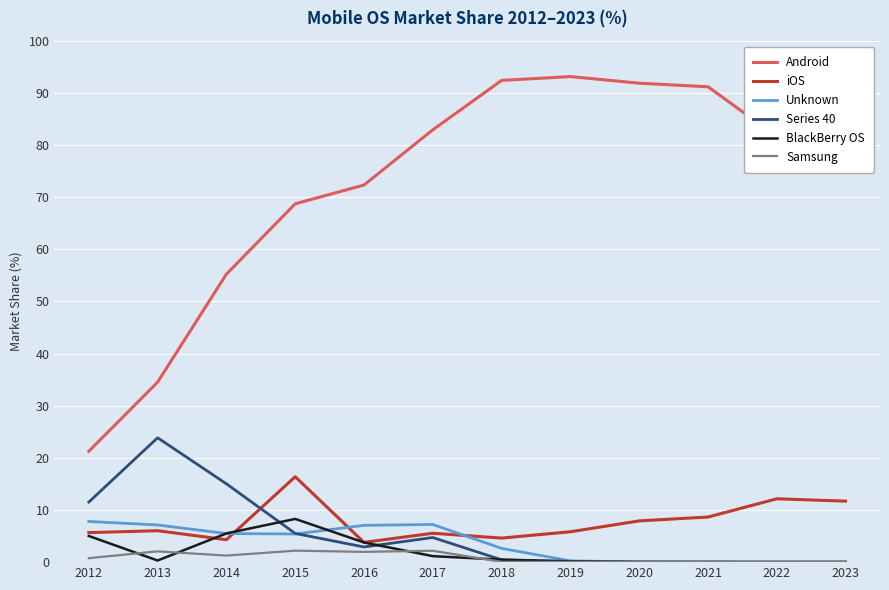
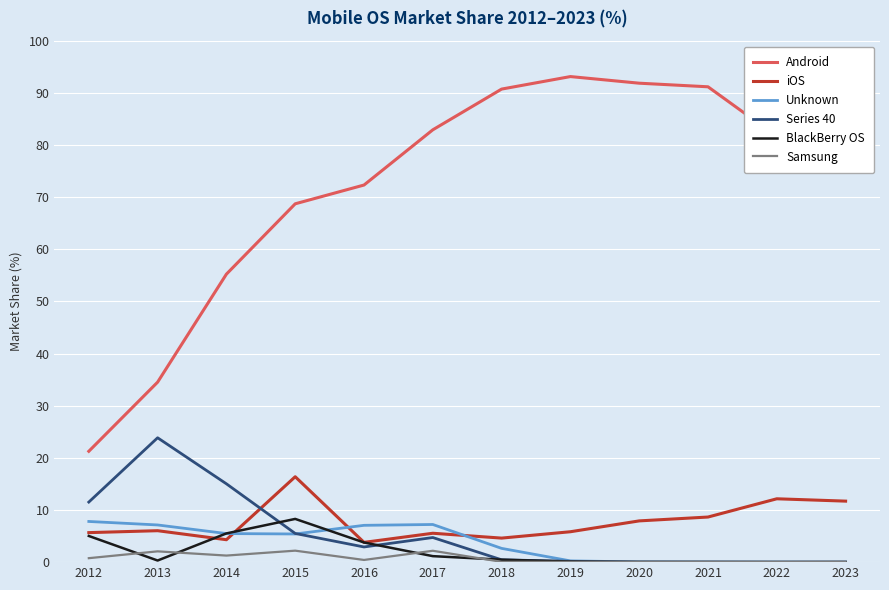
Samsung, 2016: 2 -> 0
Android, 2018: 92 -> 91
